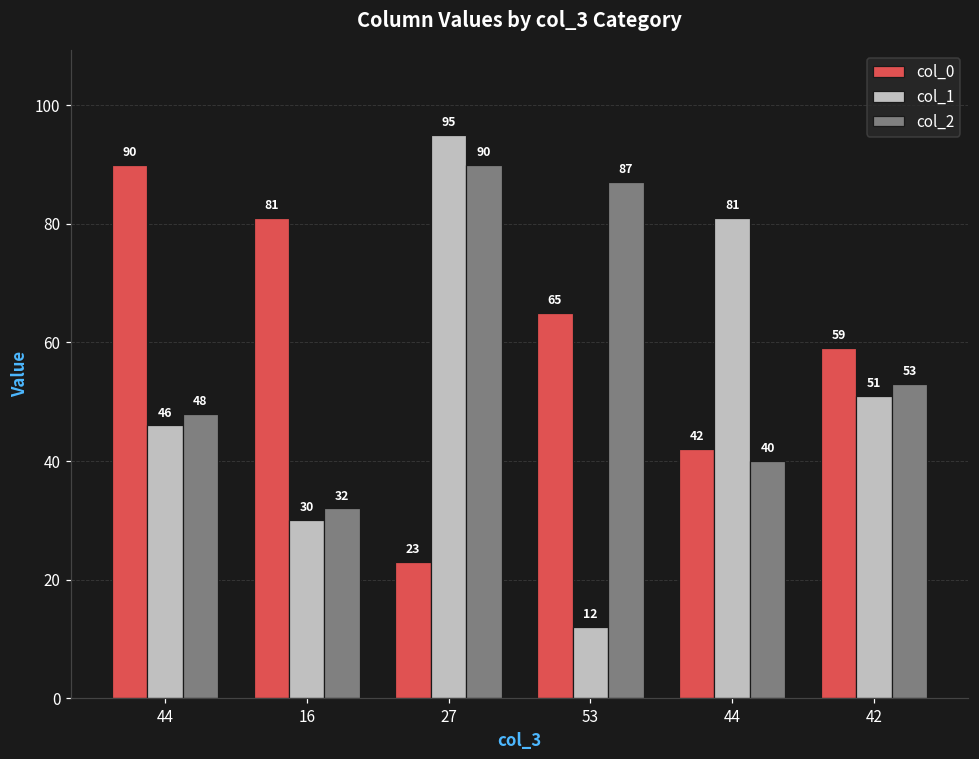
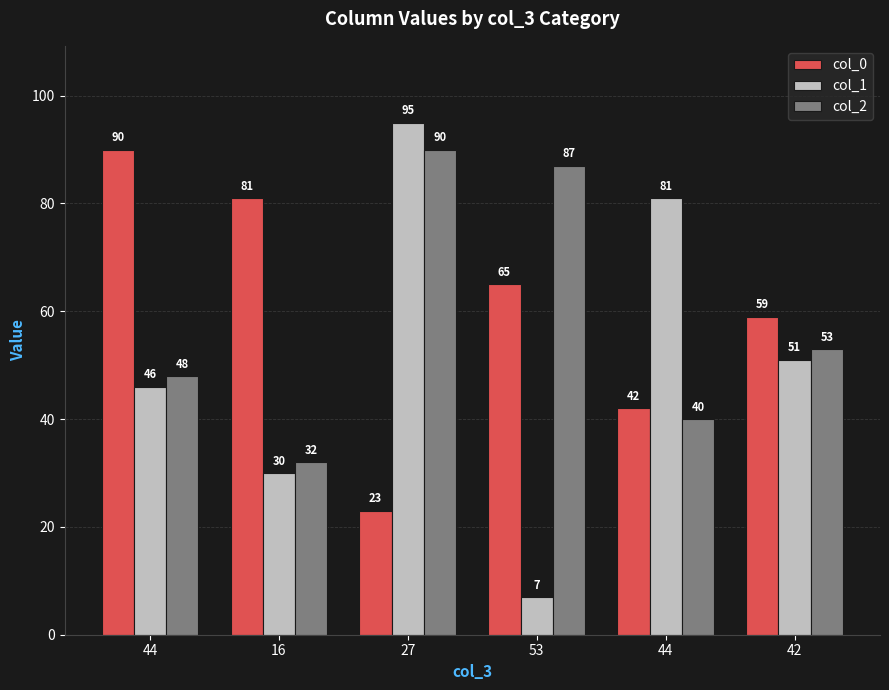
col_1, 53: 12 -> 7
